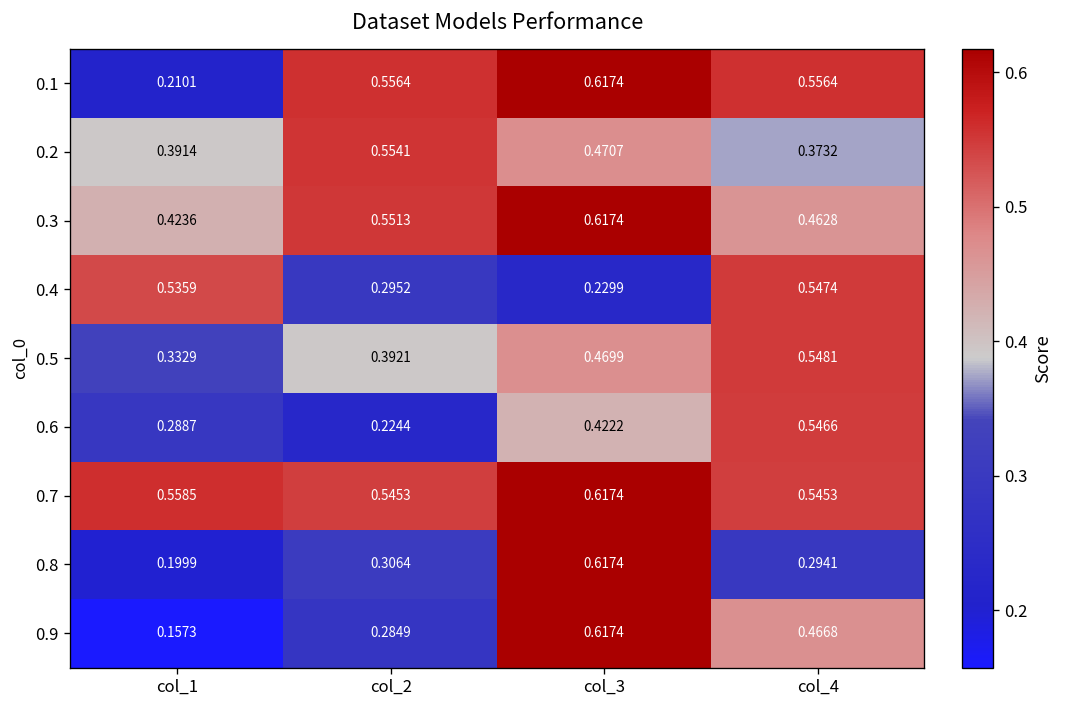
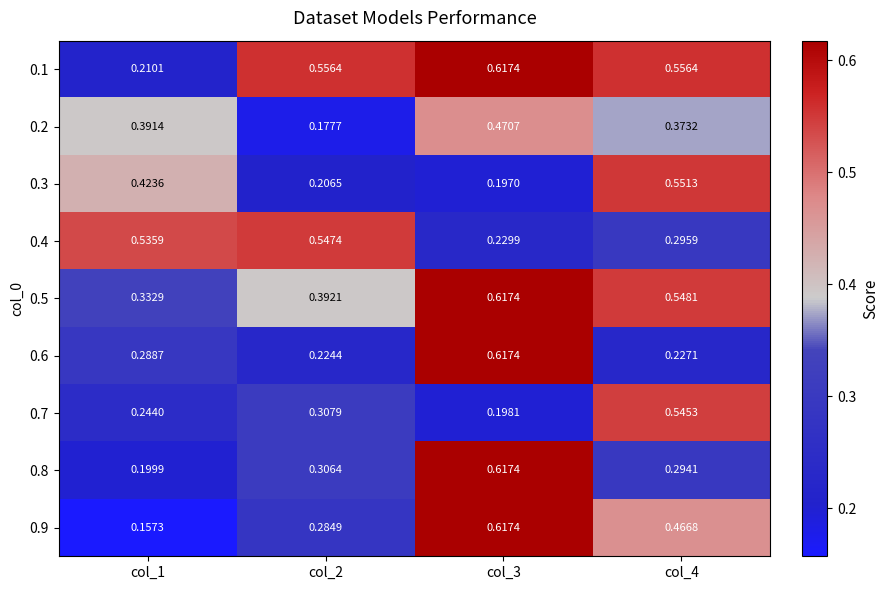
0.2, col_2: 0.5541 -> 0.1777
0.3, col_2: 0.5513 -> 0.2065
0.3, col_3: 0.6174 -> 0.1970
0.3, col_4: 0.4628 -> 0.5513
0.4, col_2: 0.2952 -> 0.5474
0.4, col_4: 0.5474 -> 0.2959
0.5, col_3: 0.4699 -> 0.6174
0.6, col_3: 0.4222 -> 0.6174
0.6, col_4: 0.5466 -> 0.2271
0.7, col_1: 0.5585 -> 0.2440
0.7, col_2: 0.5453 -> 0.3079
0.7, col_3: 0.6174 -> 0.1981
